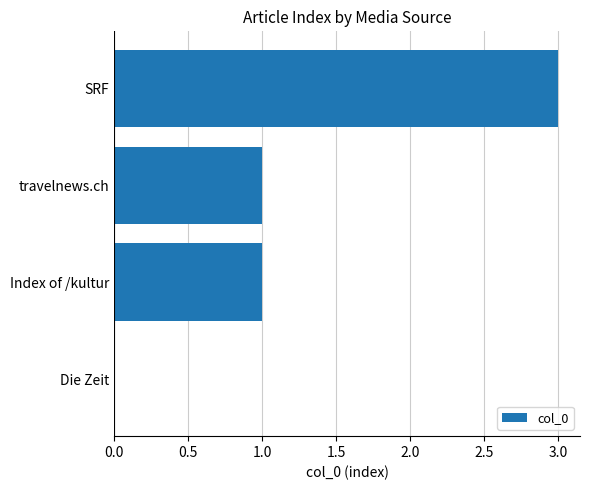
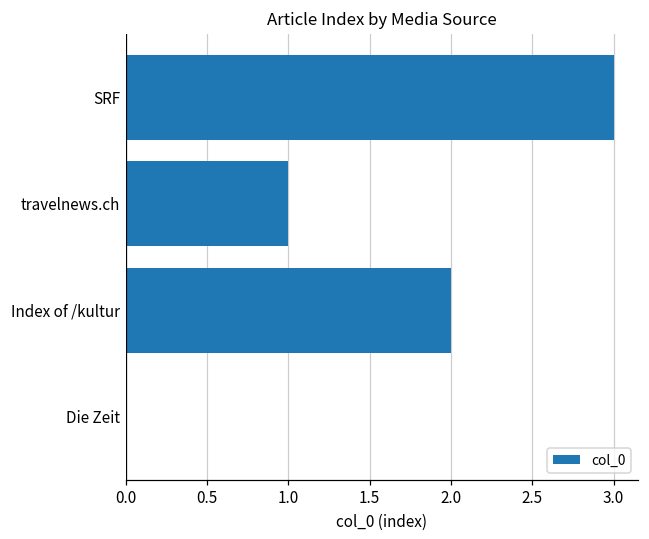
Index of /kultur: 1 -> 2
